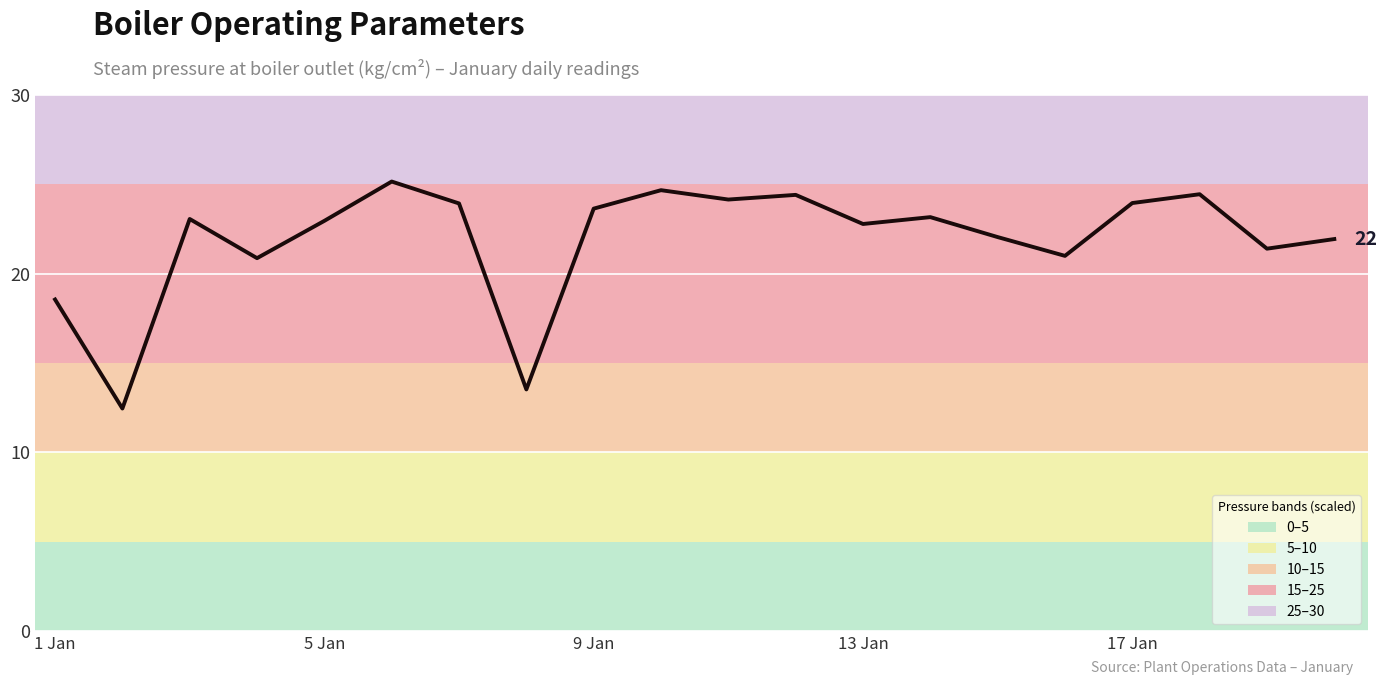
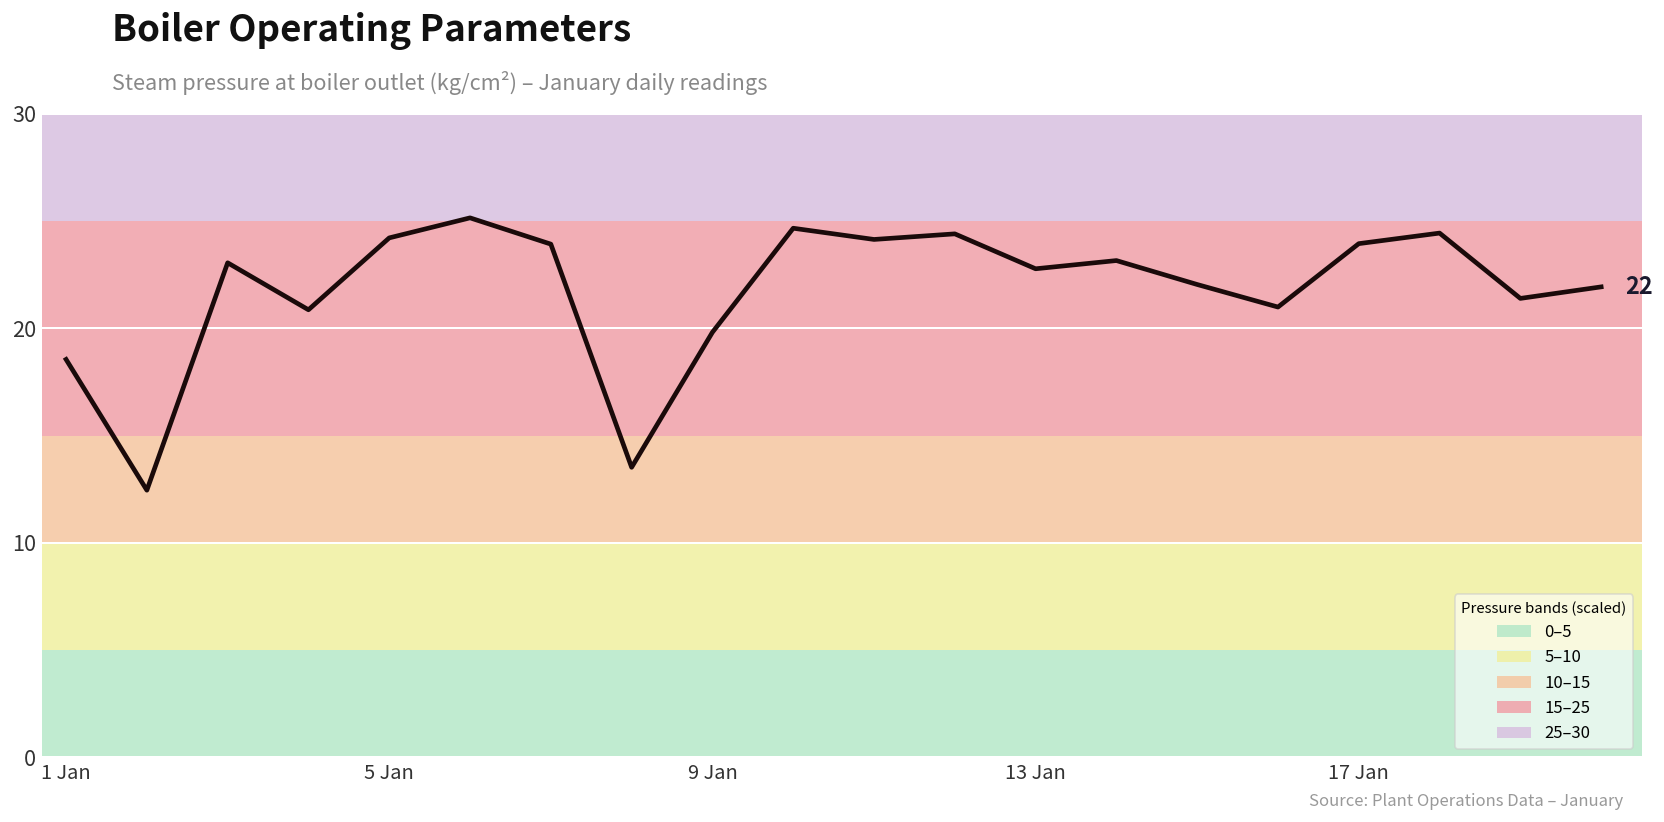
5 Jan: 23.0 -> 24.2
9 Jan: 23.6 -> 19.8
